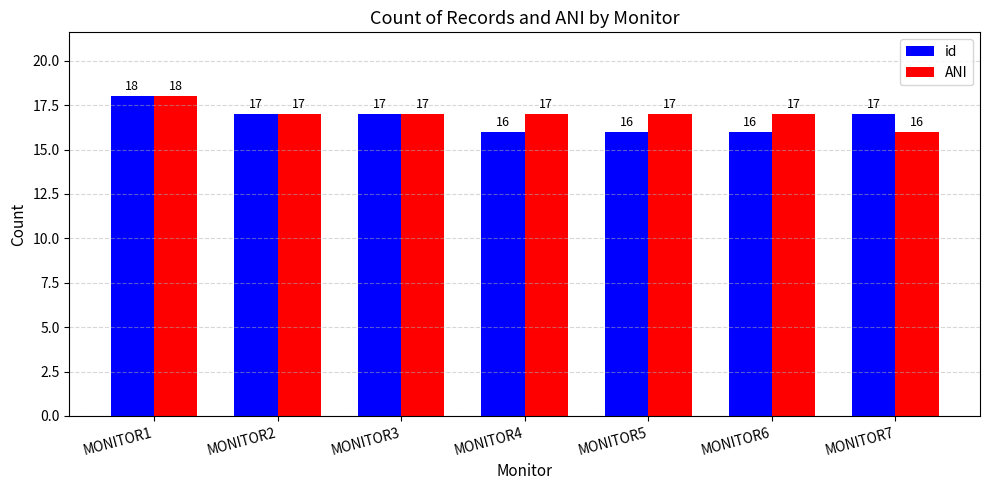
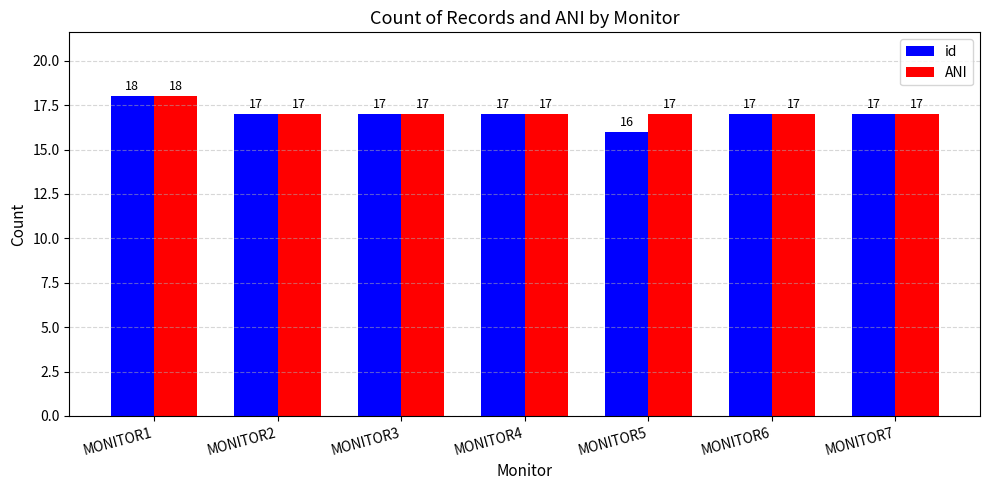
id, MONITOR4: 16 -> 17
id, MONITOR6: 16 -> 17
ANI, MONITOR7: 16 -> 17
